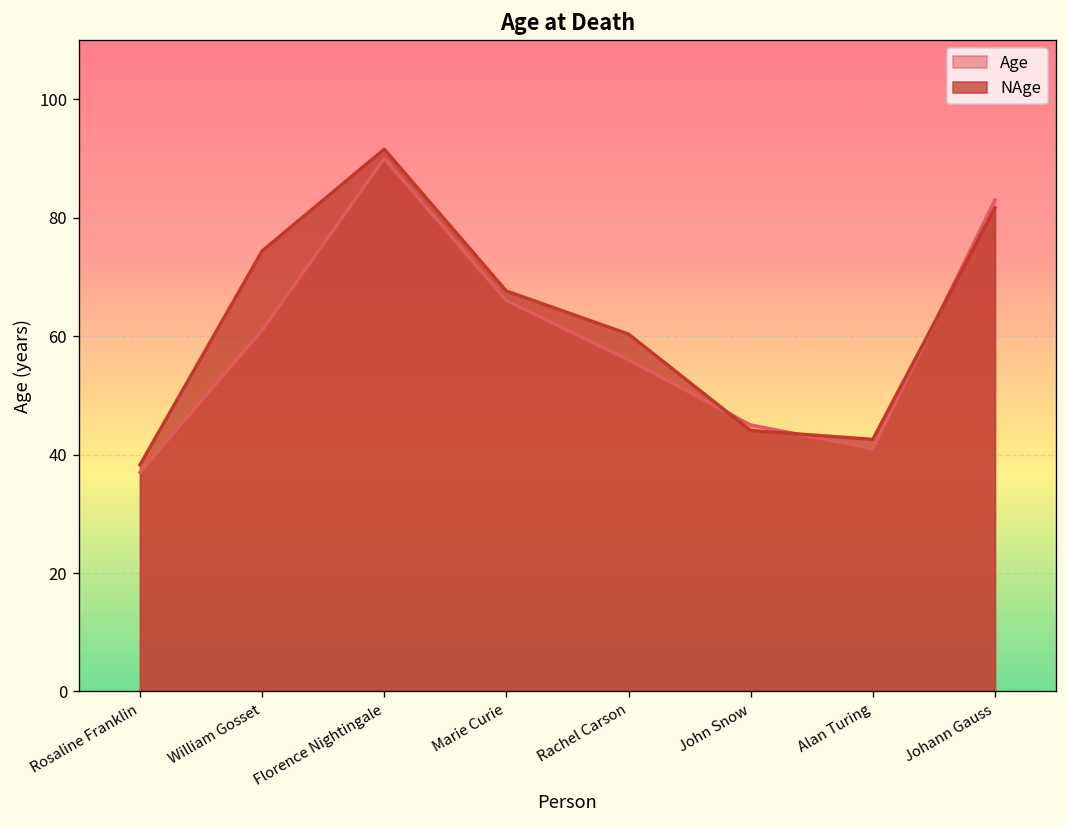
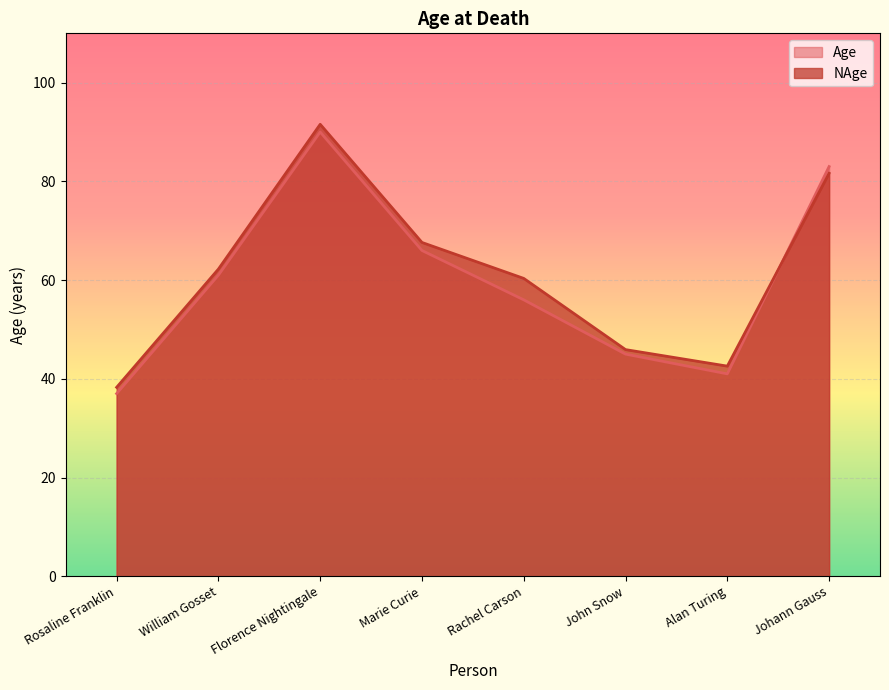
NAge, William Gosset: 74 -> 62
NAge, John Snow: 44 -> 46
